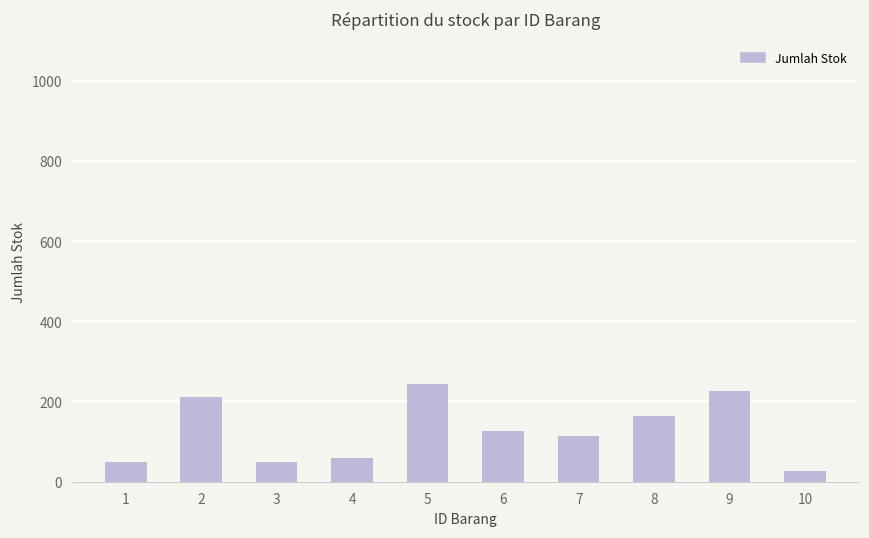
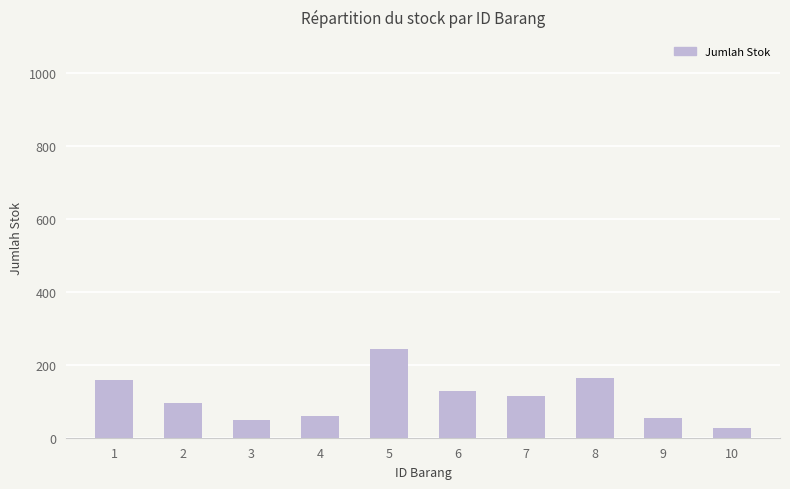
1: 50 -> 160
2: 210 -> 100
9: 230 -> 60
